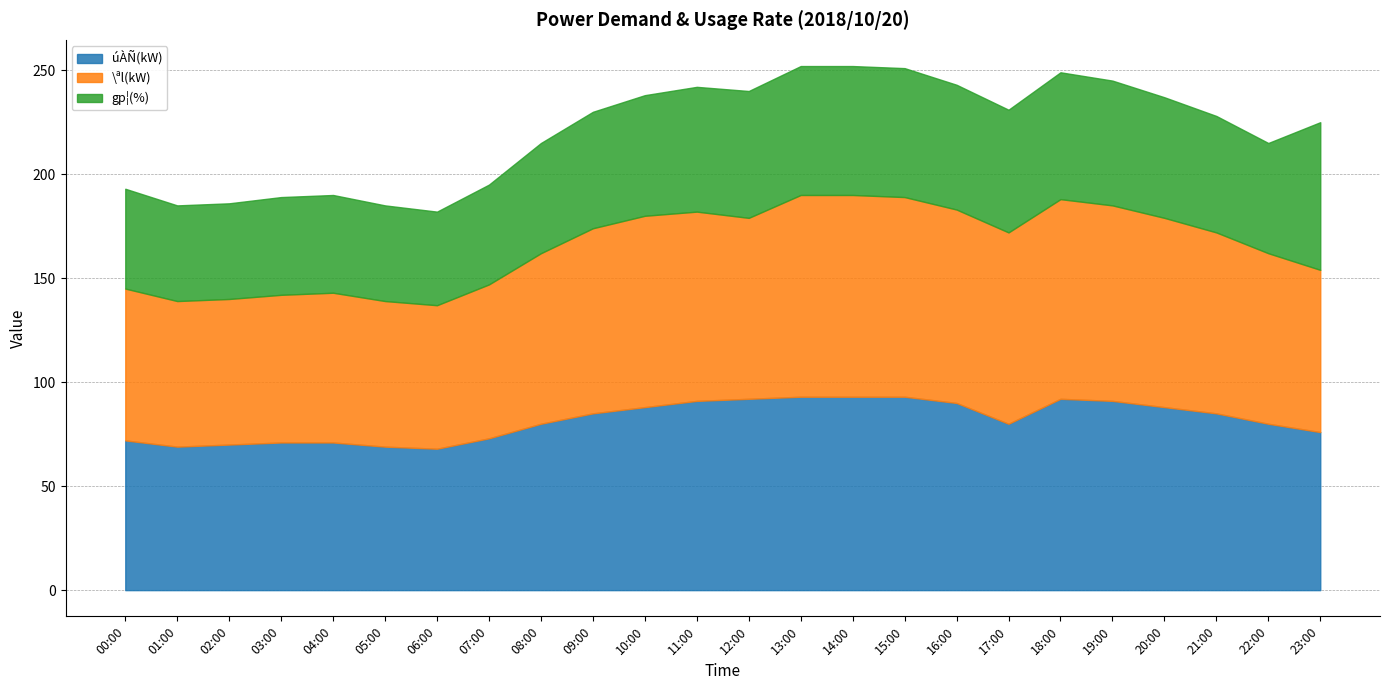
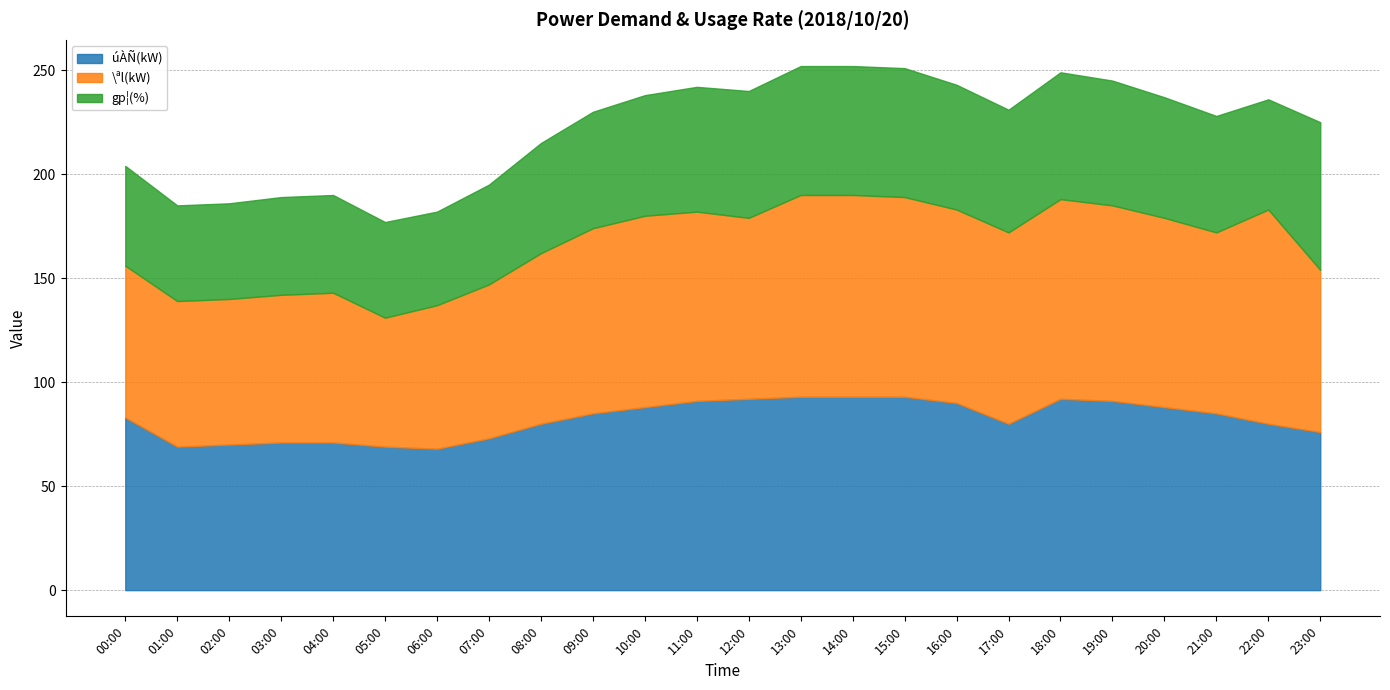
úÀÑ(kW), 00:00: 72 -> 83
\ªl(kW), 05:00: 70 -> 62
\ªl(kW), 22:00: 82 -> 103
